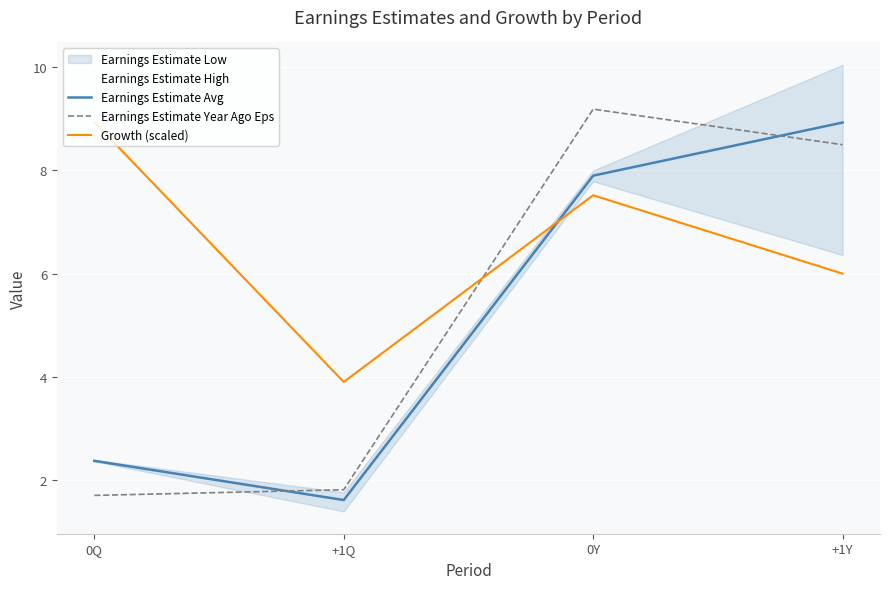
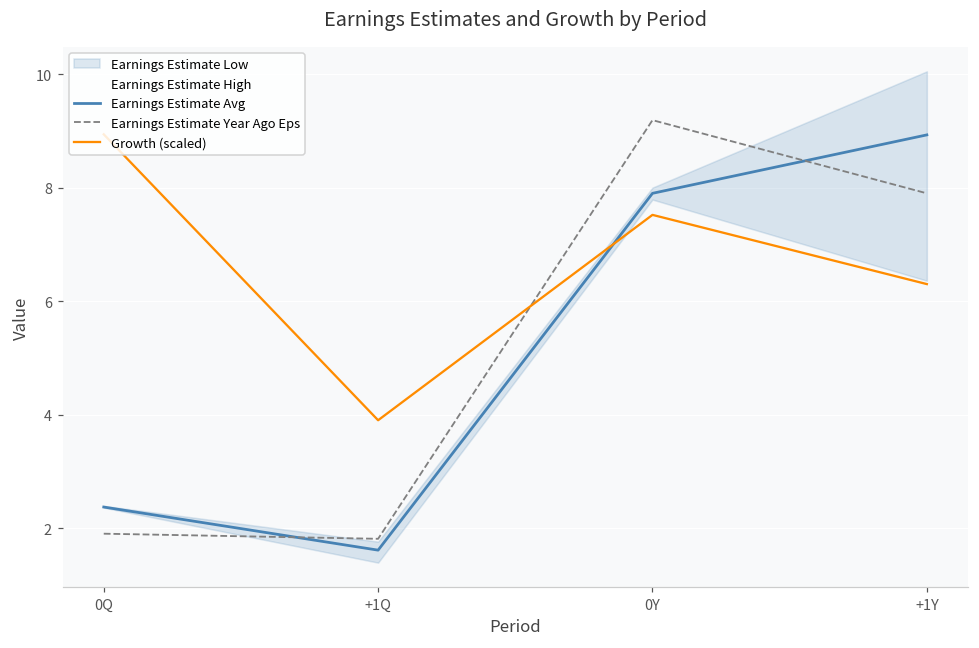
Earnings Estimate Year Ago Eps, 0Q: 1.7 -> 1.9
Earnings Estimate Year Ago Eps, +1Y: 8.5 -> 7.9
Growth (scaled), +1Y: 6.0 -> 6.3
